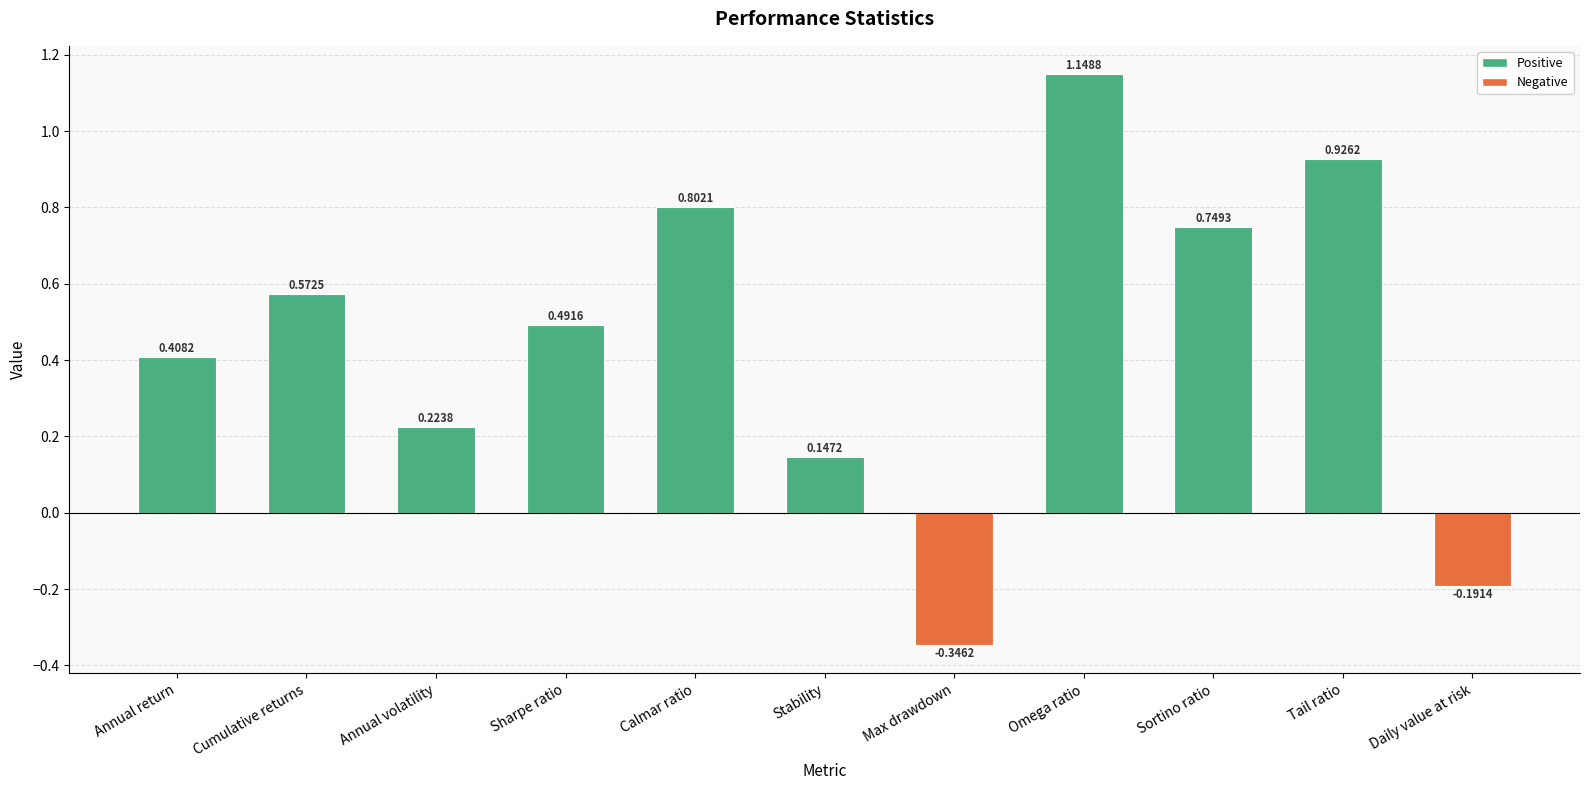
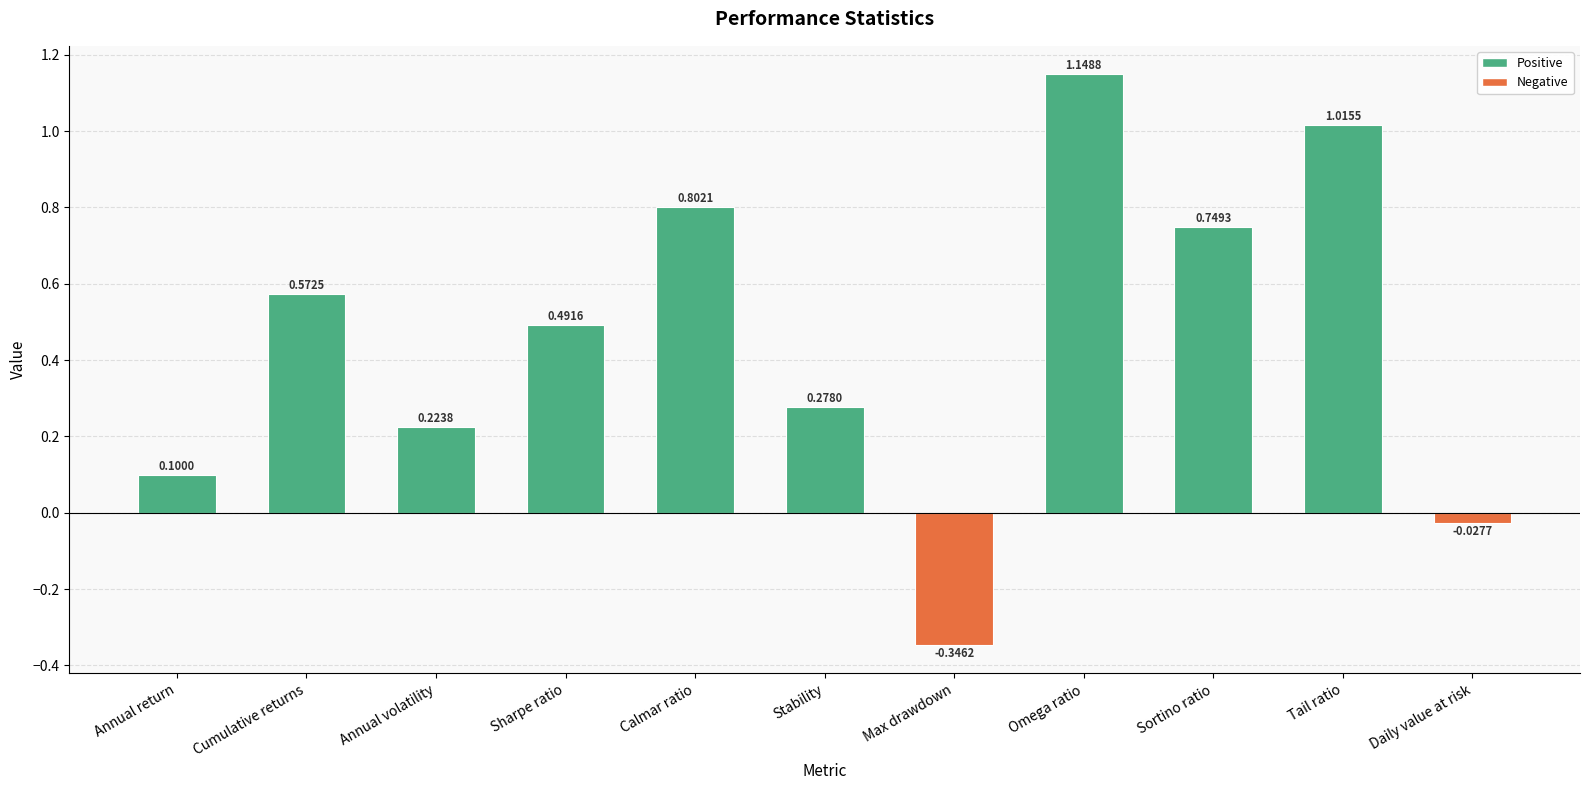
Annual return: 0.4082 -> 0.1000
Stability: 0.1472 -> 0.2780
Tail ratio: 0.9262 -> 1.0155
Daily value at risk: -0.1914 -> -0.0277
